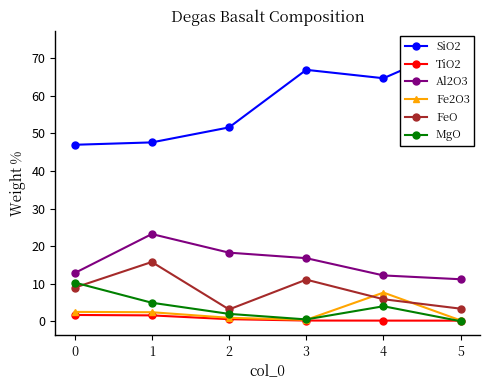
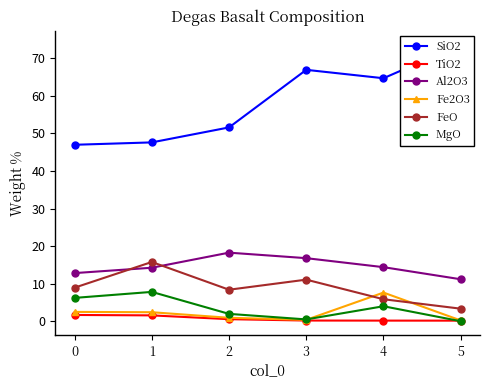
MgO, 0: 10 -> 6
Al2O3, 1: 23 -> 14
MgO, 1: 5 -> 8
FeO, 2: 3 -> 8
Al2O3, 4: 12 -> 14
